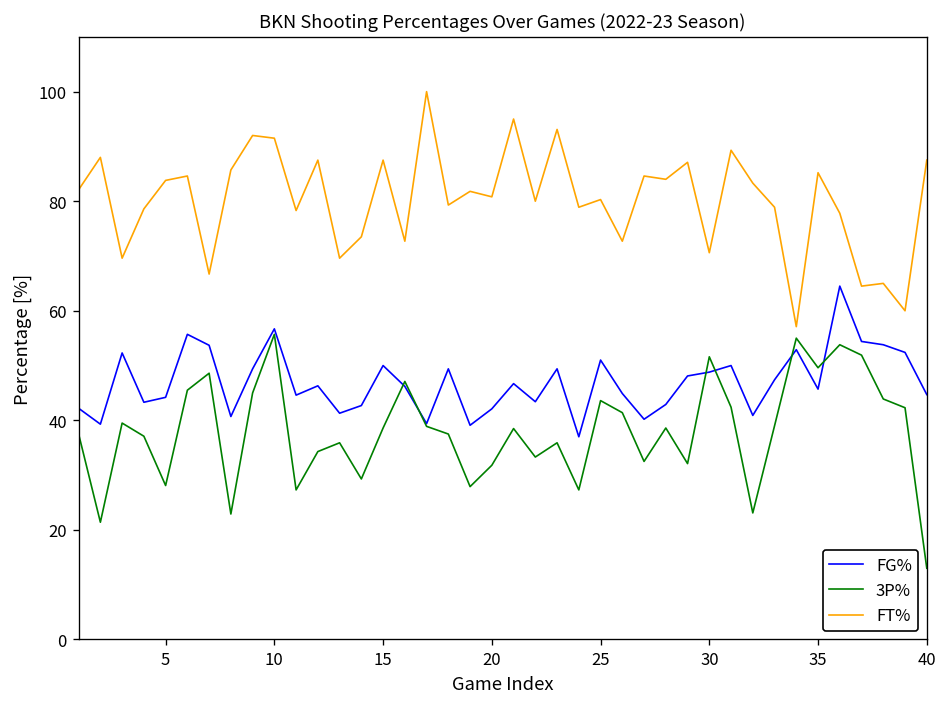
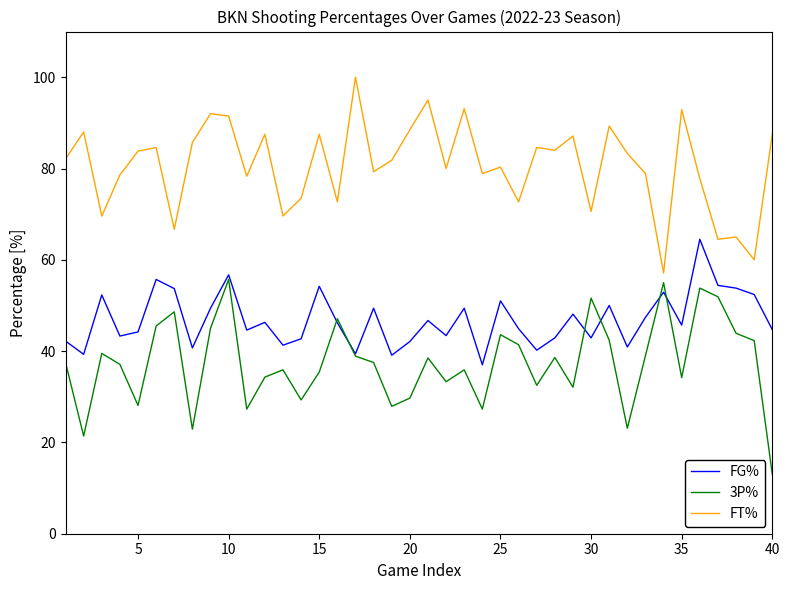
FG%, 15: 50 -> 54
3P%, 15: 39 -> 35
3P%, 20: 32 -> 30
FT%, 20: 81 -> 89
FG%, 30: 49 -> 43
3P%, 35: 50 -> 34
FT%, 35: 85 -> 93
